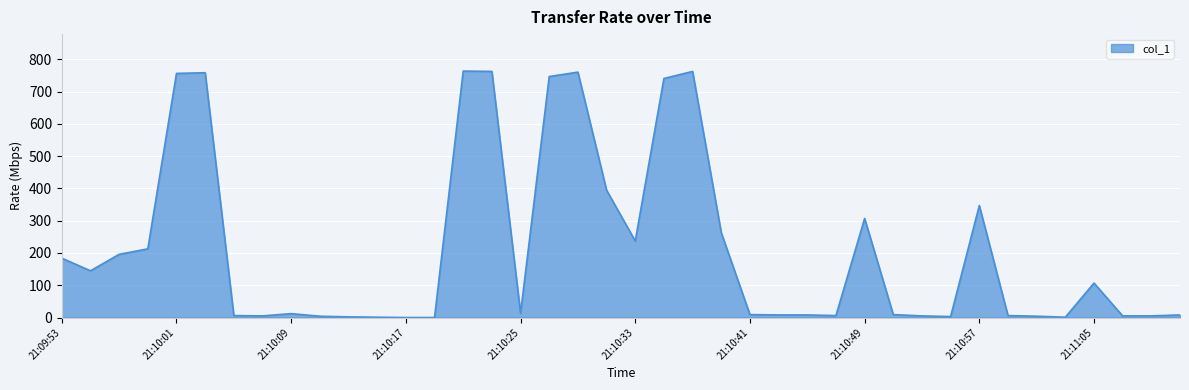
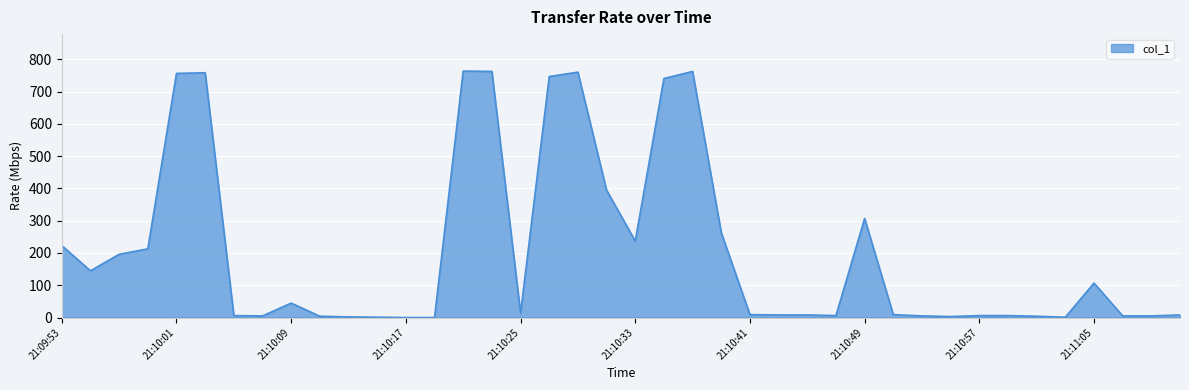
21:09:53: 180 -> 220
21:10:09: 10 -> 40
21:10:57: 350 -> 10
